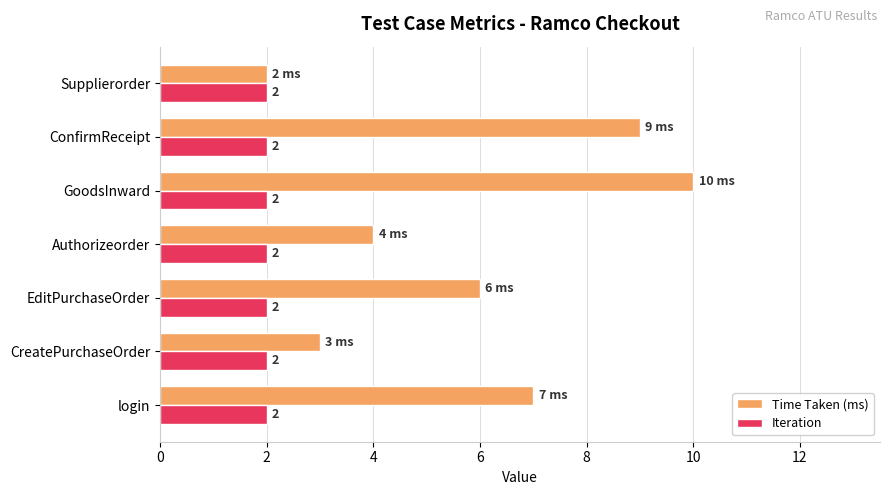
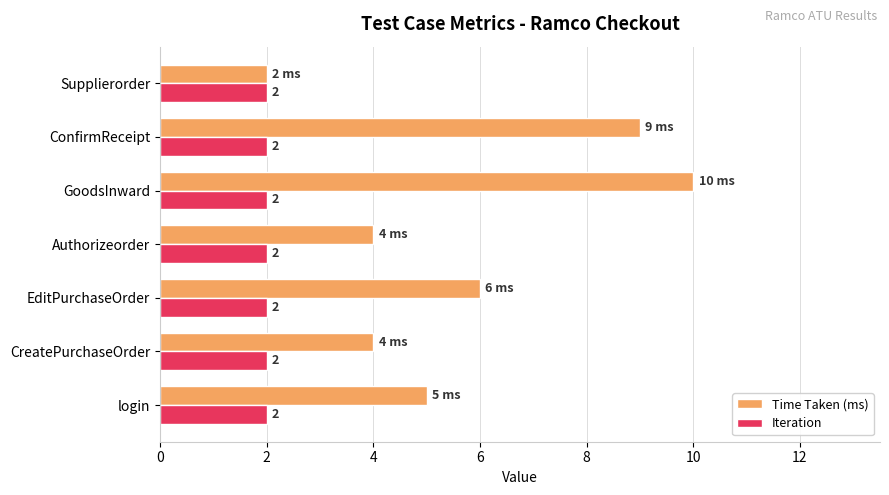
Time Taken (ms), CreatePurchaseOrder: 3 -> 4
Time Taken (ms), login: 7 -> 5
